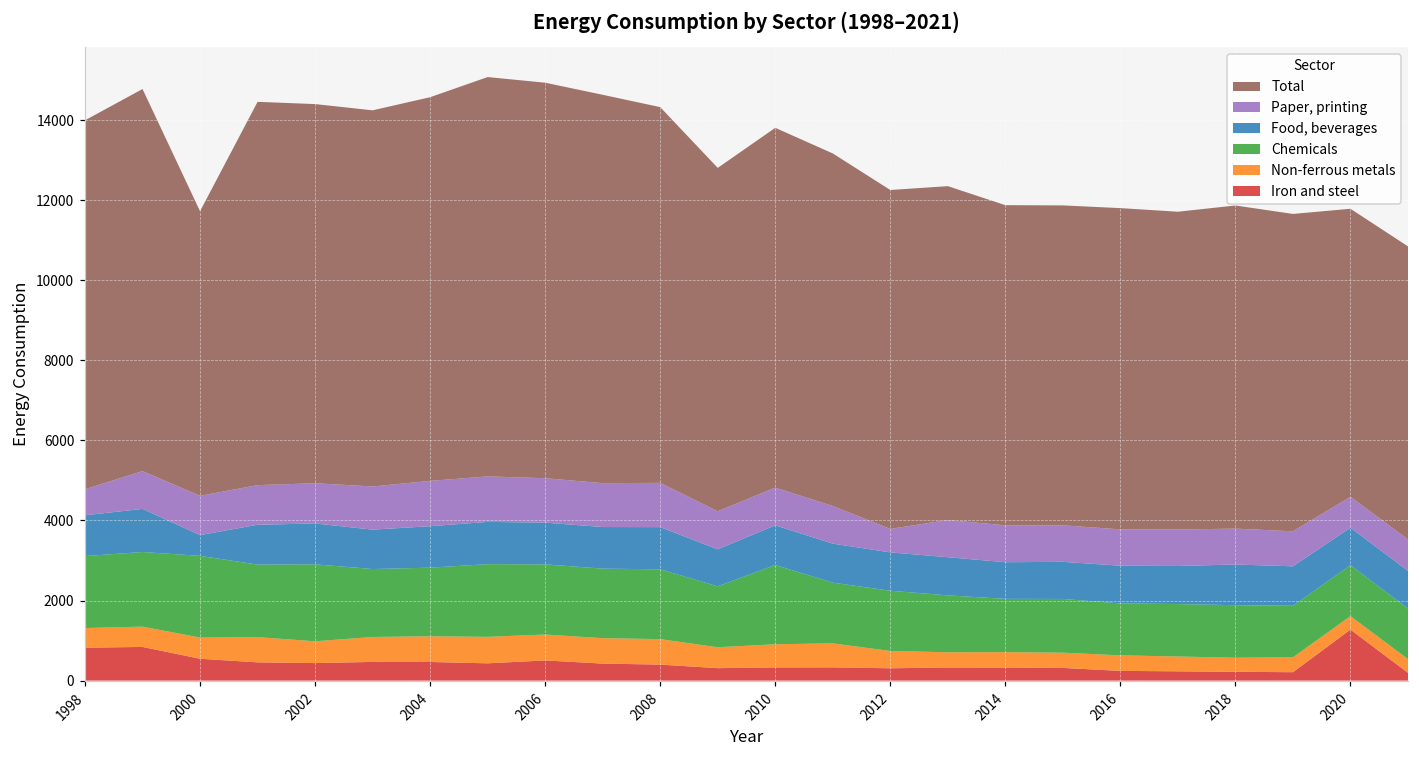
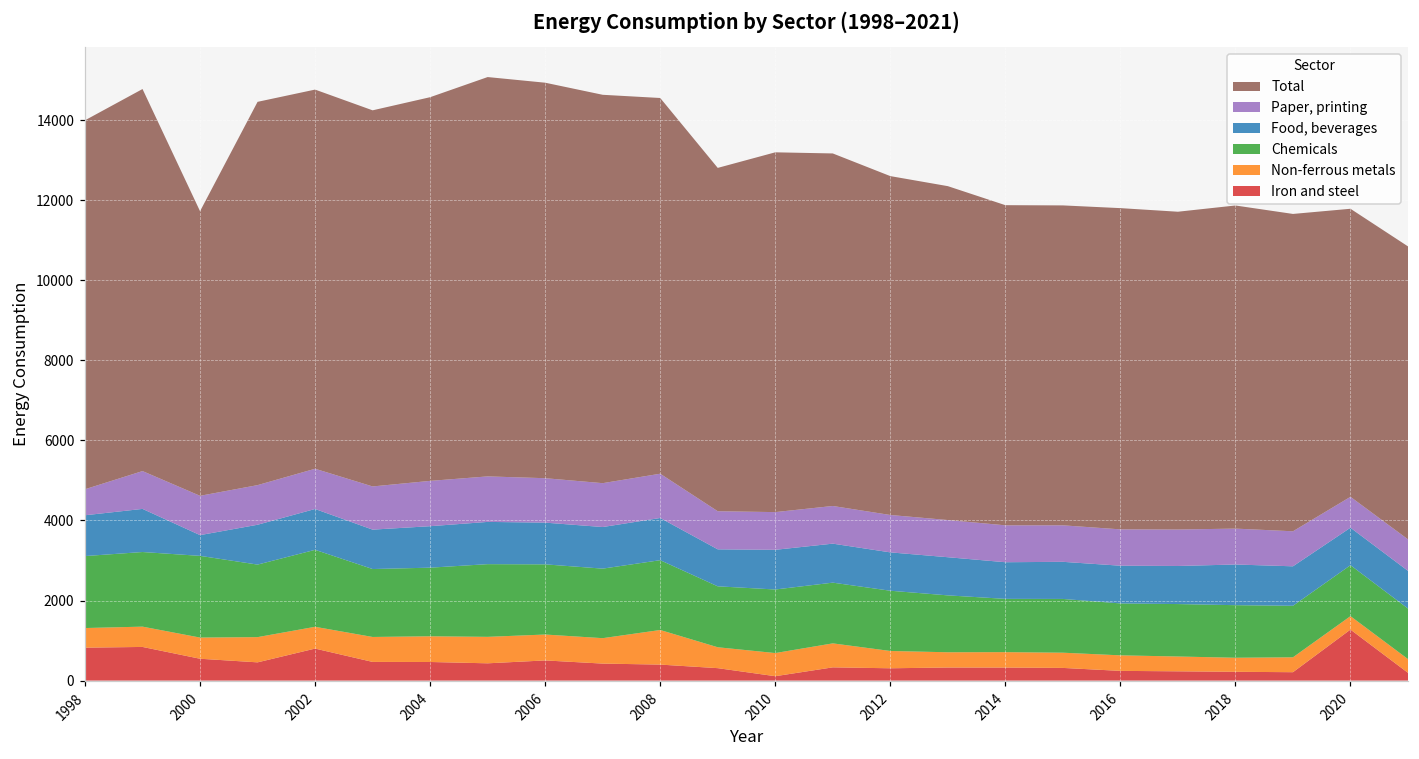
Iron and steel, 2002: 400 -> 800
Non-ferrous metals, 2008: 600 -> 900
Iron and steel, 2010: 300 -> 100
Chemicals, 2010: 2000 -> 1600
Paper, printing, 2012: 600 -> 900
